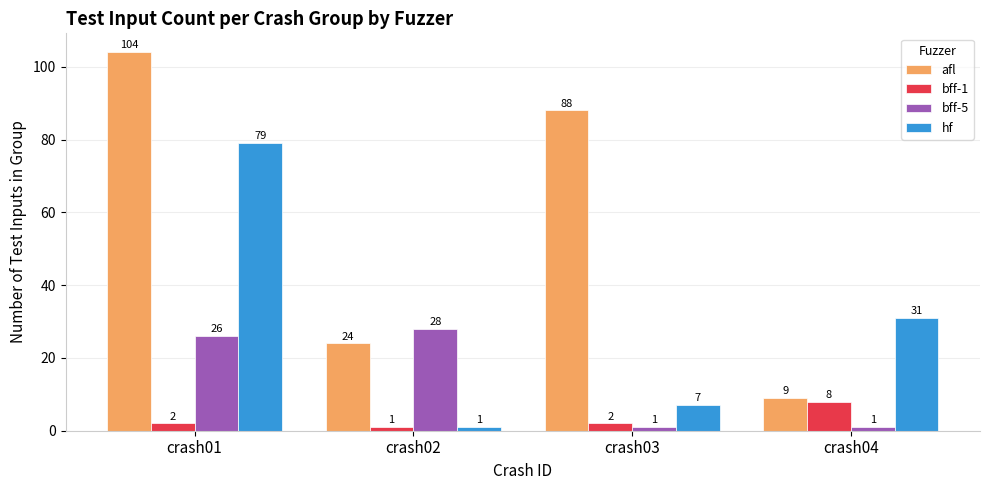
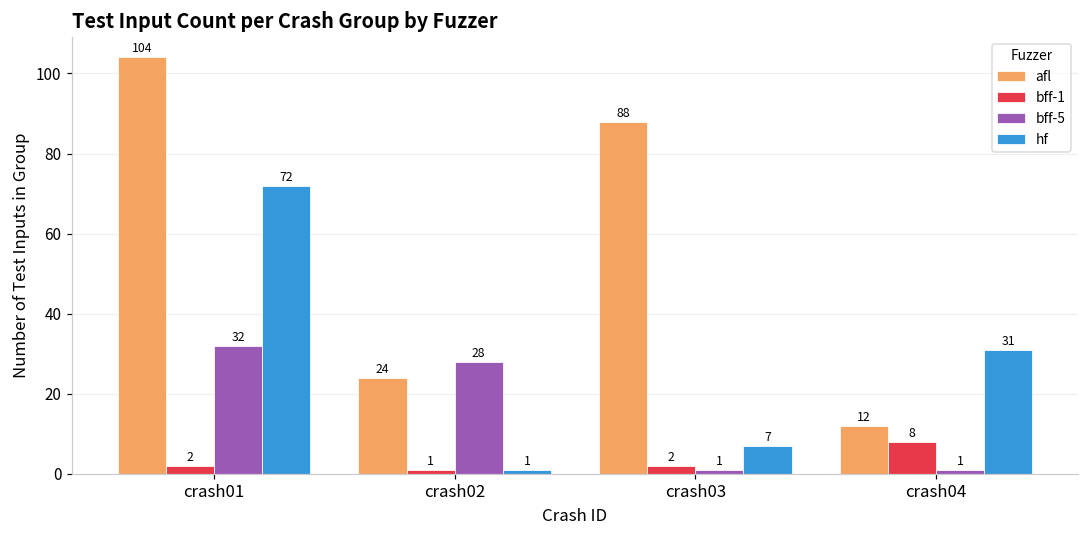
bff-5, crash01: 26 -> 32
hf, crash01: 79 -> 72
afl, crash04: 9 -> 12
